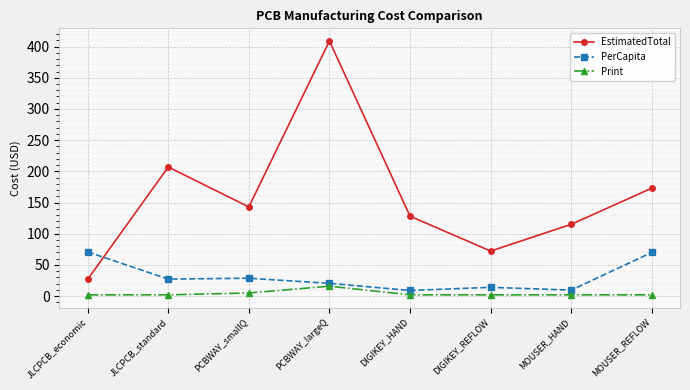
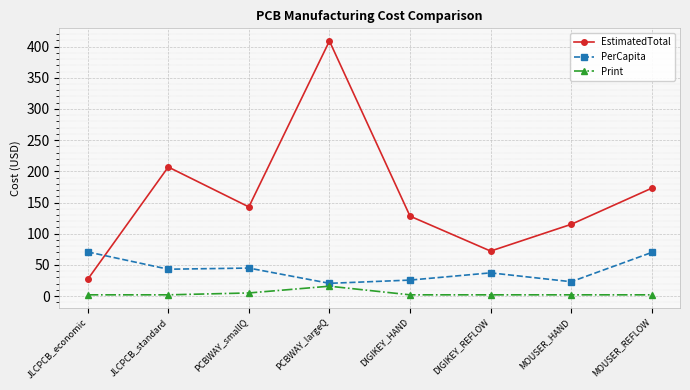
PerCapita, JLCPCB_standard: 30 -> 40
PerCapita, PCBWAY_smallQ: 30 -> 40
PerCapita, DIGIKEY_HAND: 10 -> 30
PerCapita, DIGIKEY_REFLOW: 10 -> 40
PerCapita, MOUSER_HAND: 10 -> 20
